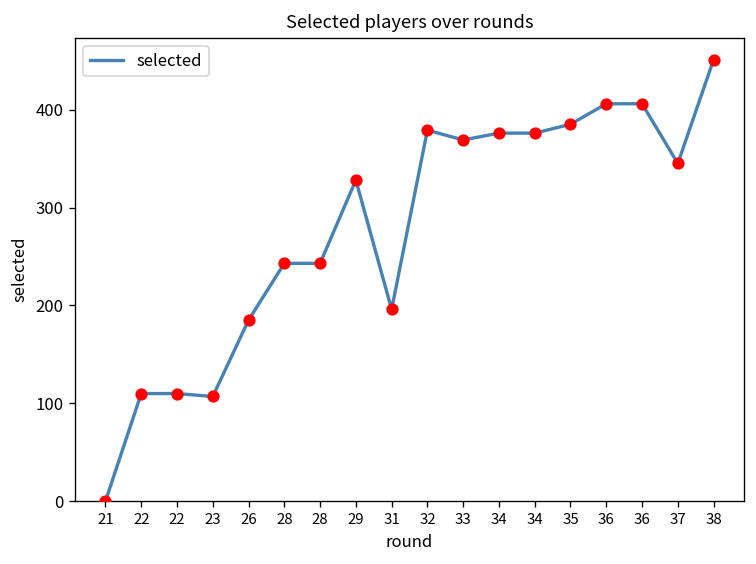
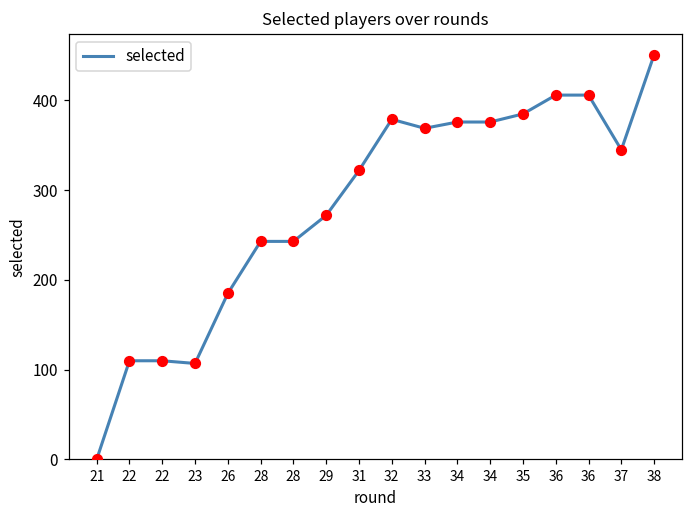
29: 330 -> 270
31: 200 -> 320
